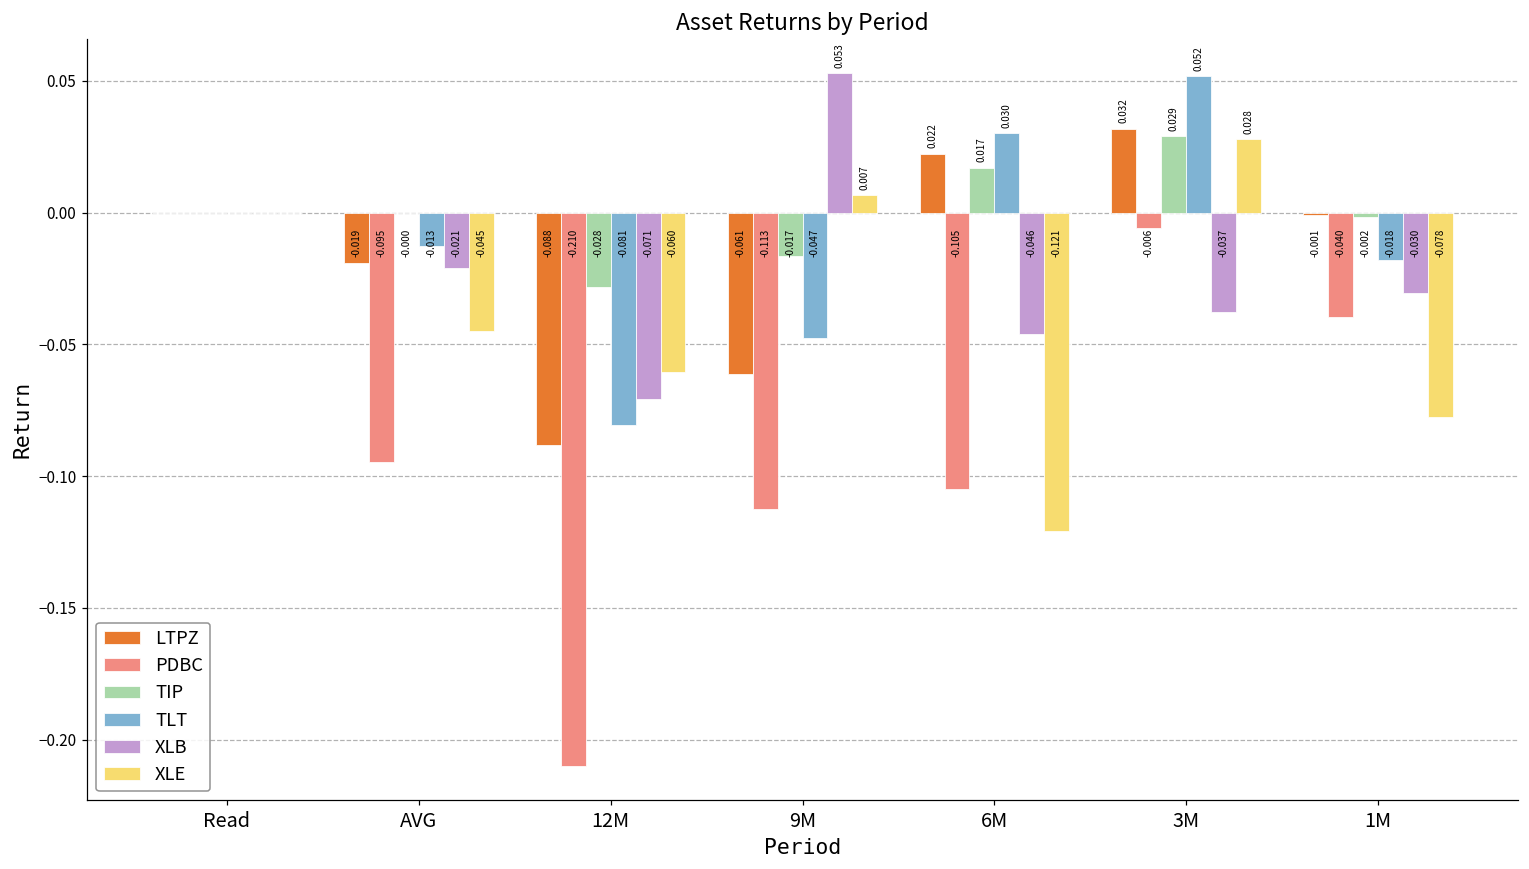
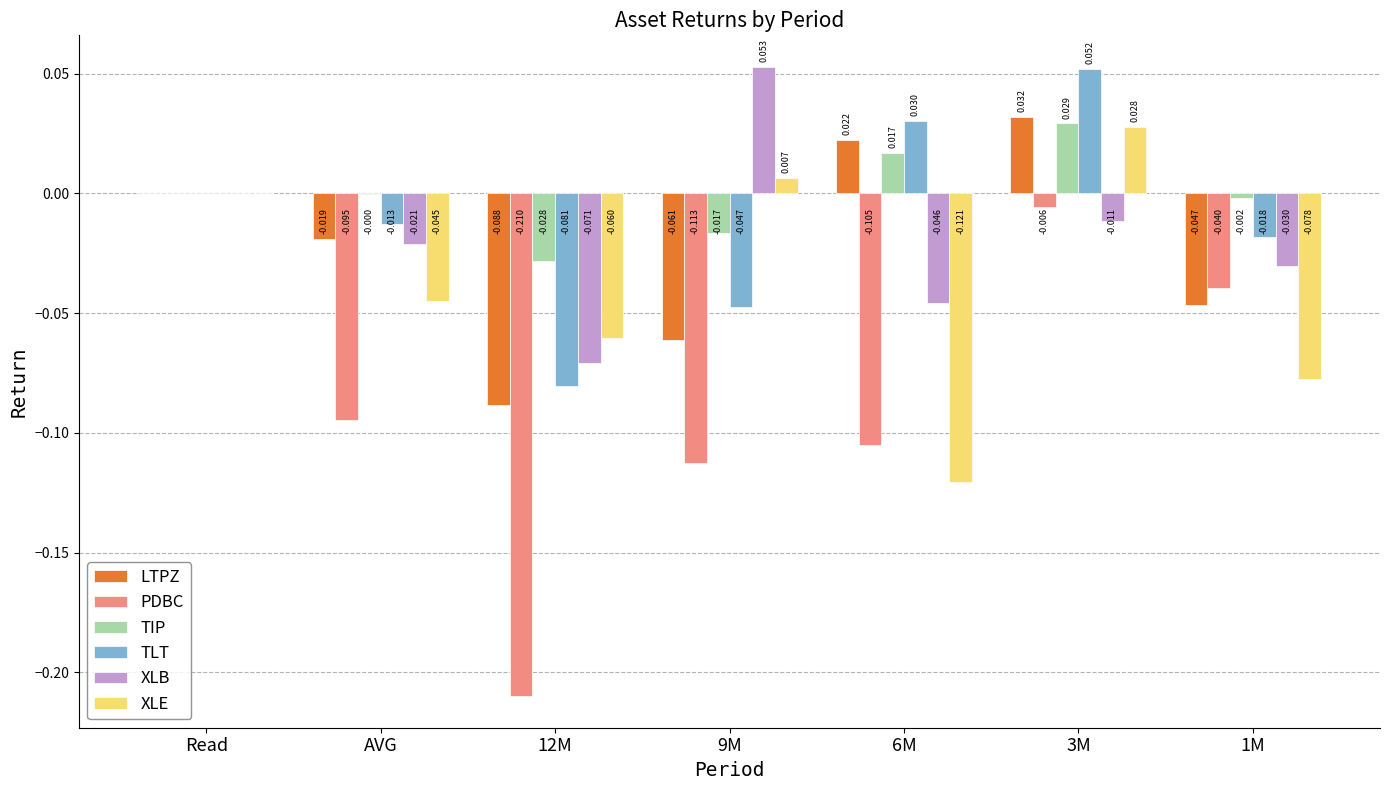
XLB, 3M: -0.037 -> -0.011
LTPZ, 1M: -0.001 -> -0.047
